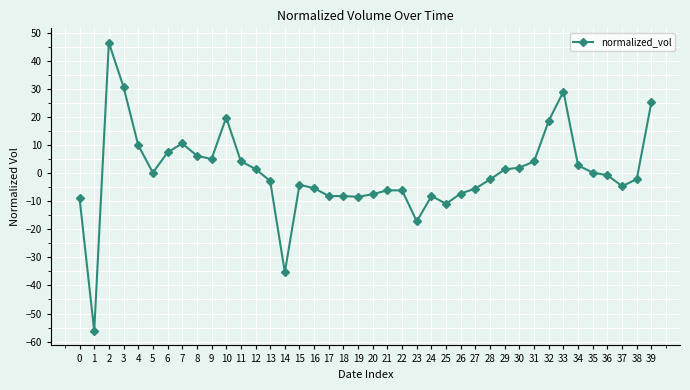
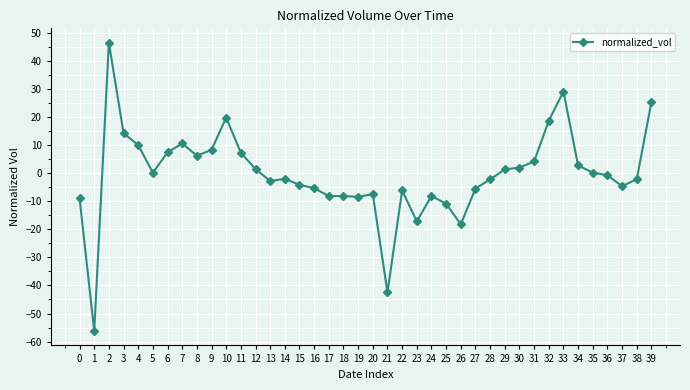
3: 31 -> 14
9: 5 -> 8
11: 4 -> 7
14: -35 -> -2
21: -6 -> -42
26: -7 -> -18
